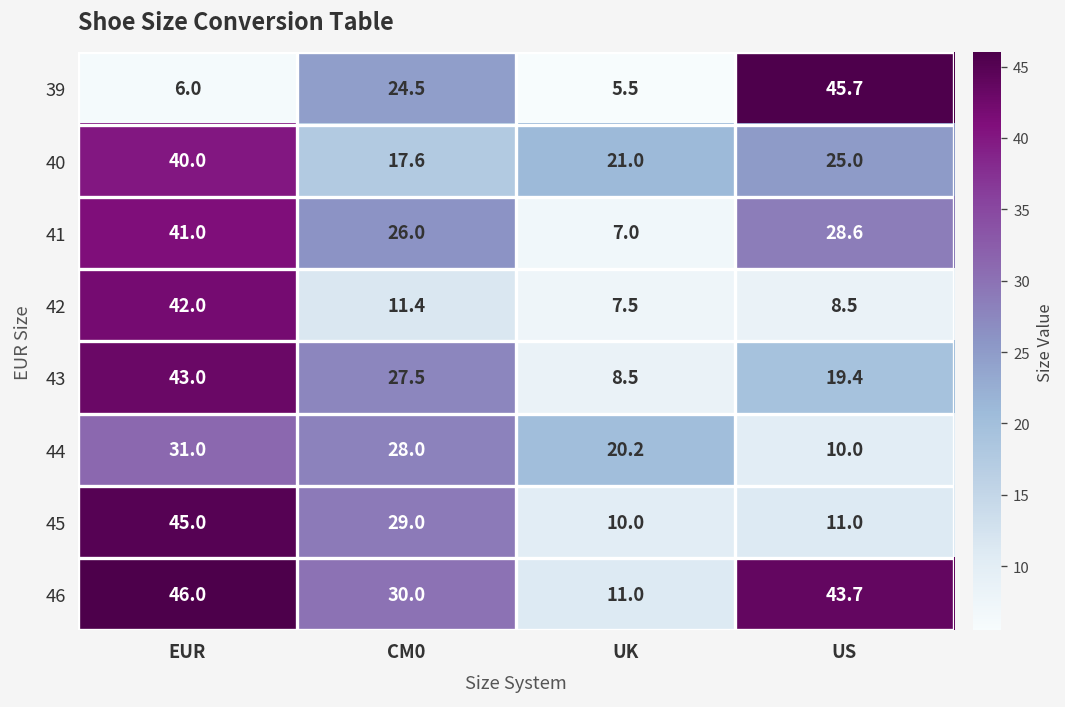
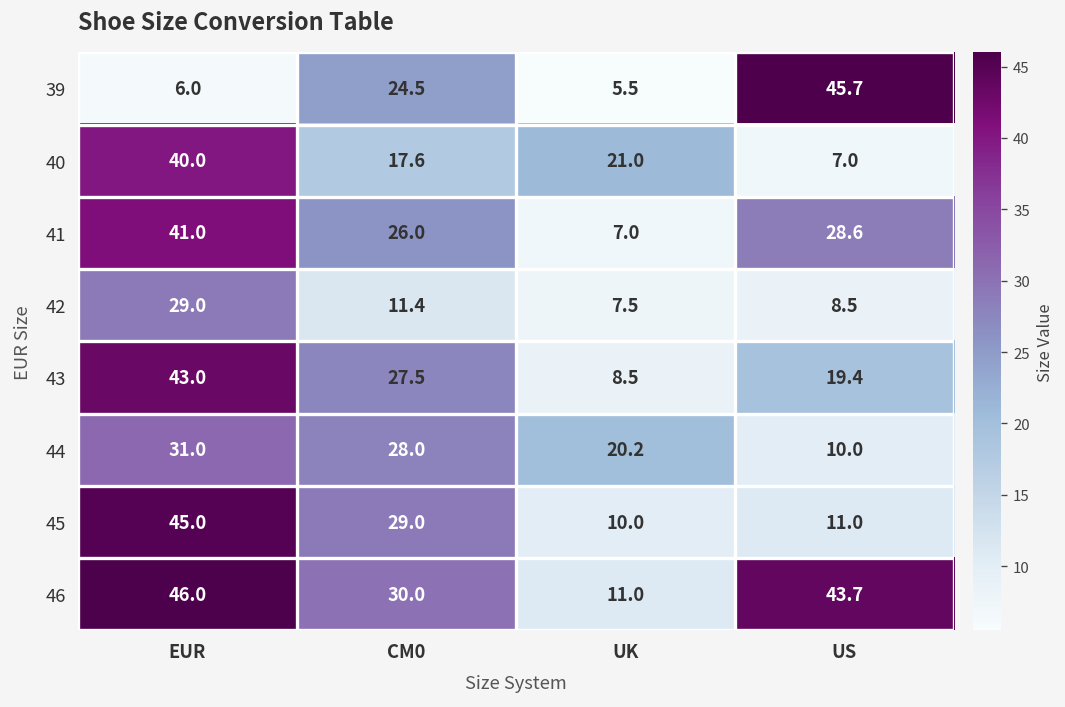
40, US: 25.0 -> 7.0
42, EUR: 42.0 -> 29.0
